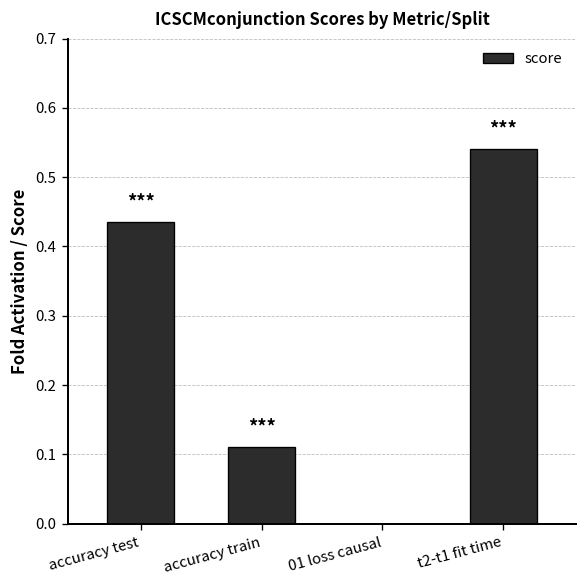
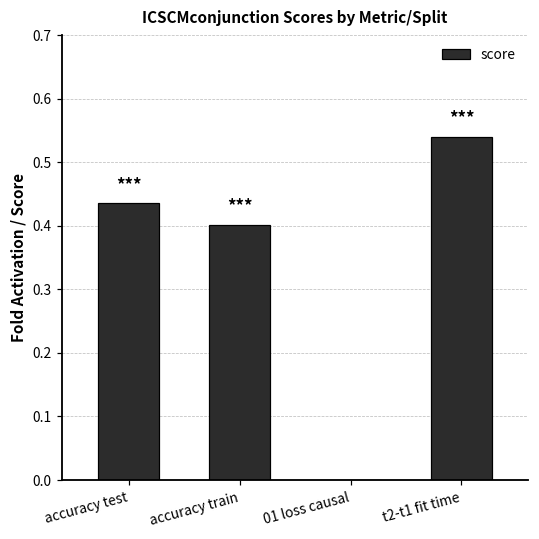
accuracy train: 0.11 -> 0.40
